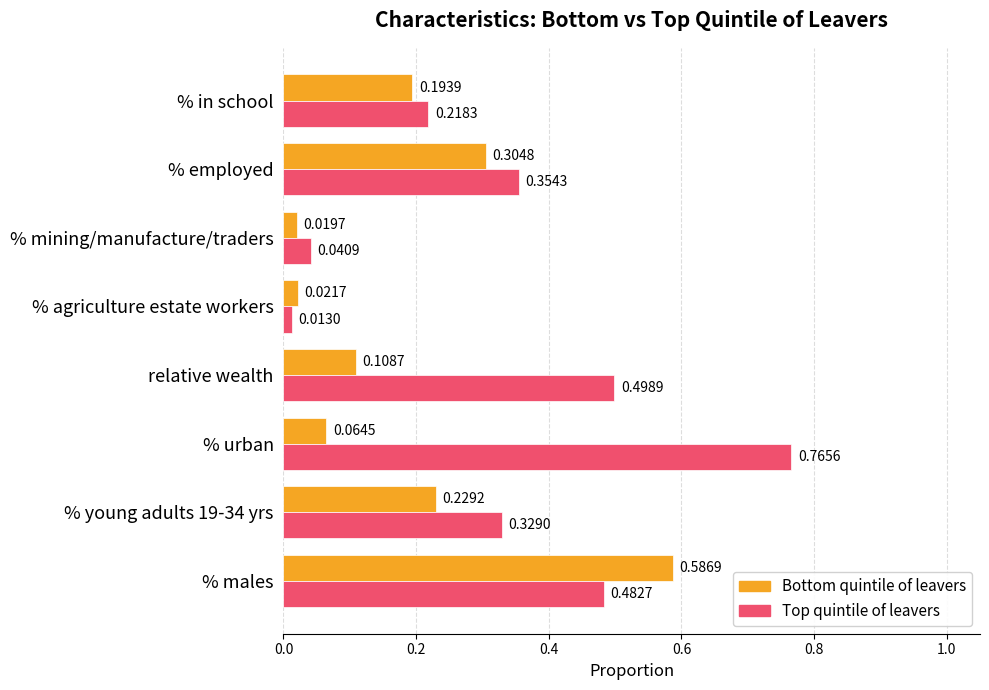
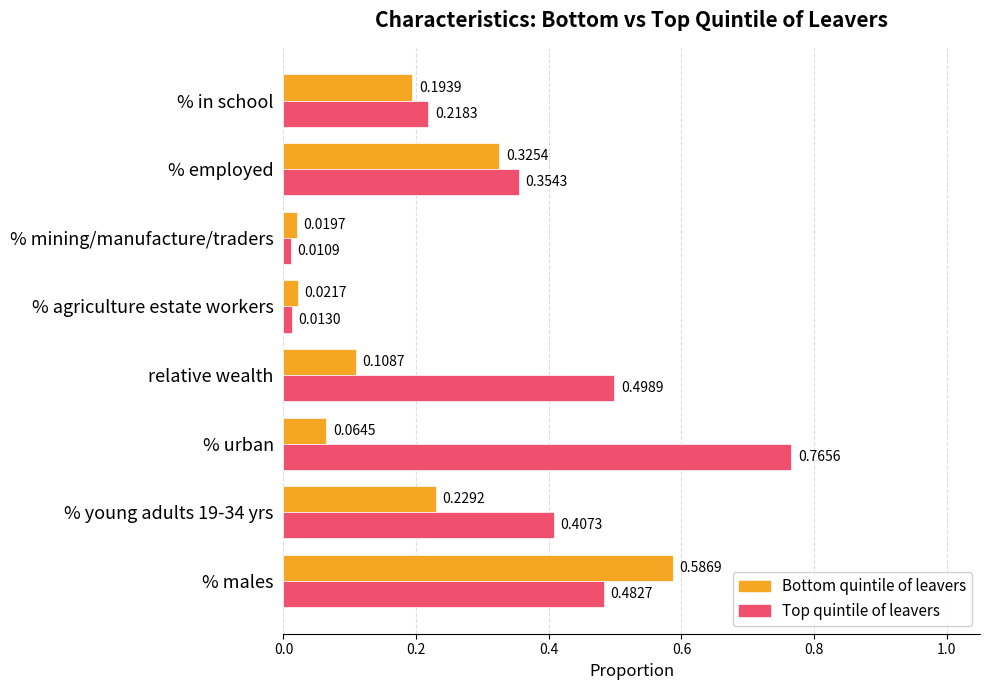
Bottom quintile of leavers, % employed: 0.3048 -> 0.3254
Top quintile of leavers, % mining/manufacture/traders: 0.0409 -> 0.0109
Top quintile of leavers, % young adults 19-34 yrs: 0.3290 -> 0.4073
